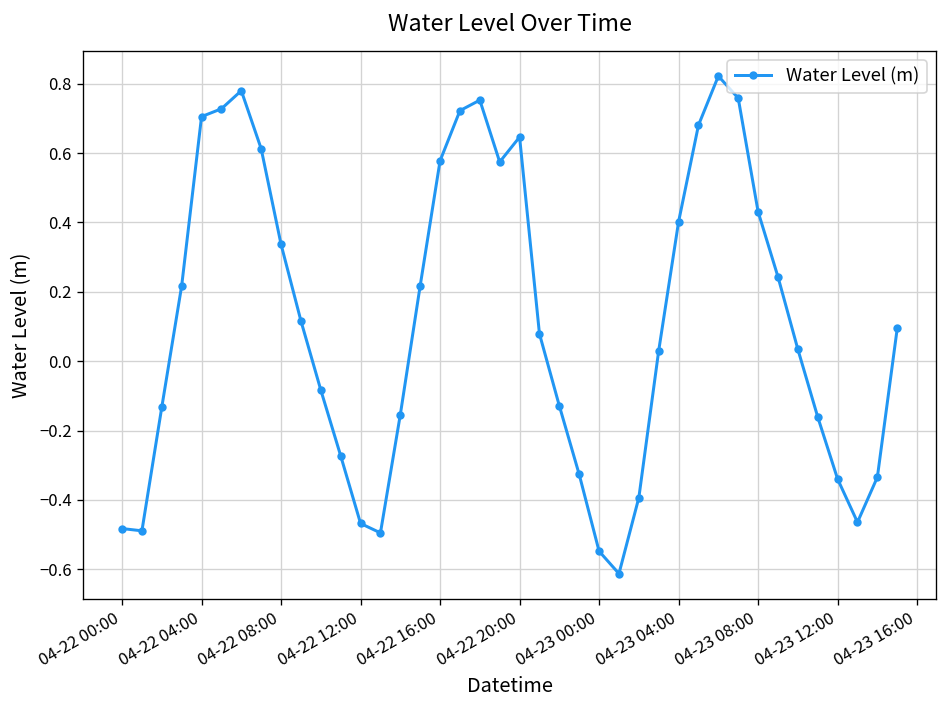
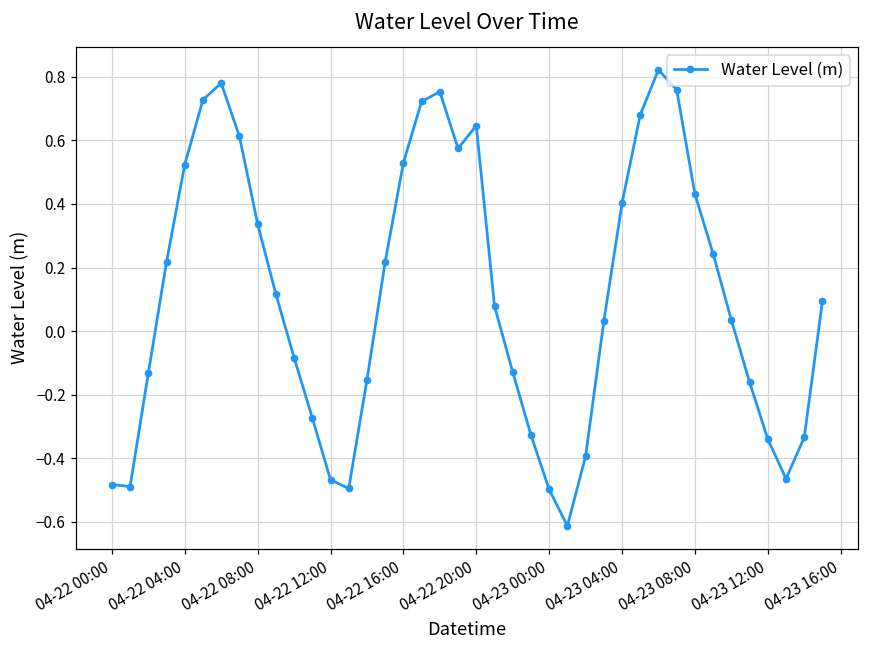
04-22 04:00: 0.71 -> 0.52
04-22 16:00: 0.58 -> 0.53
04-23 00:00: -0.55 -> -0.50
